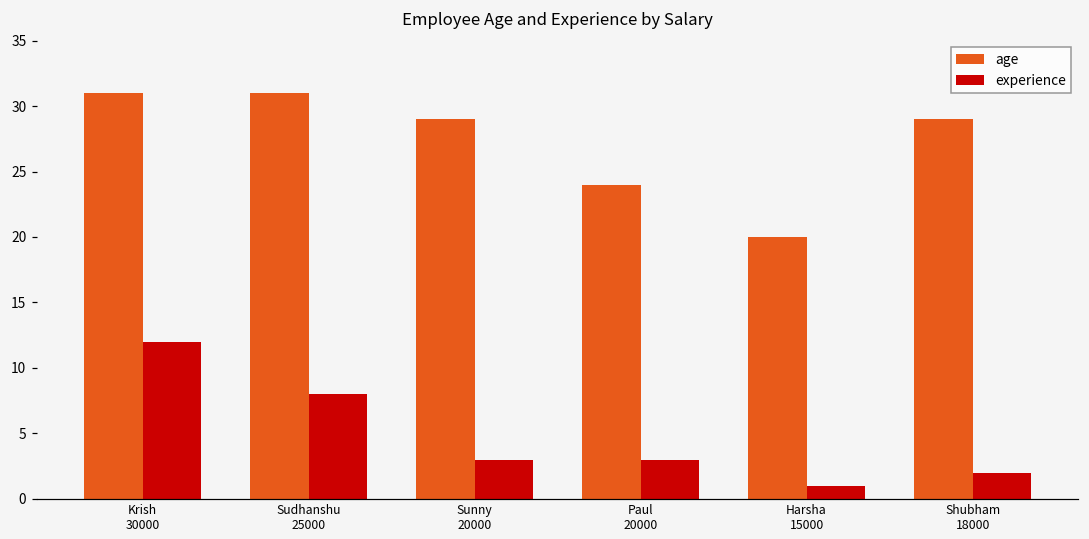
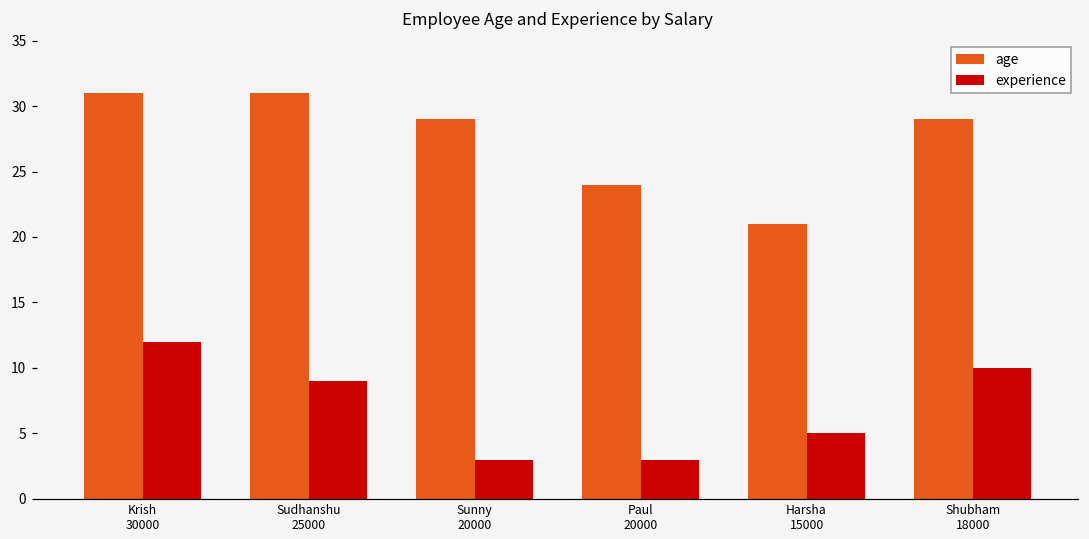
experience, Sudhanshu 25000: 8 -> 9
age, Harsha 15000: 20 -> 21
experience, Harsha 15000: 1 -> 5
experience, Shubham 18000: 2 -> 10
